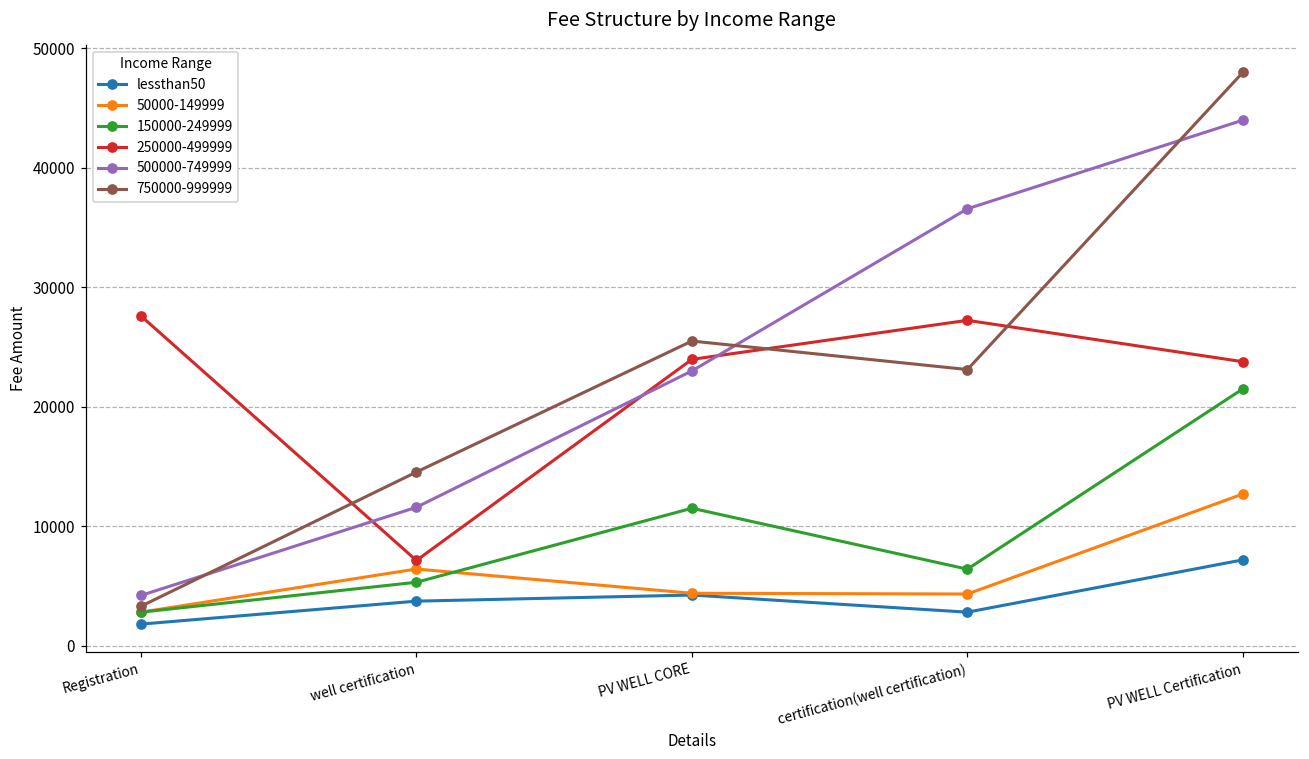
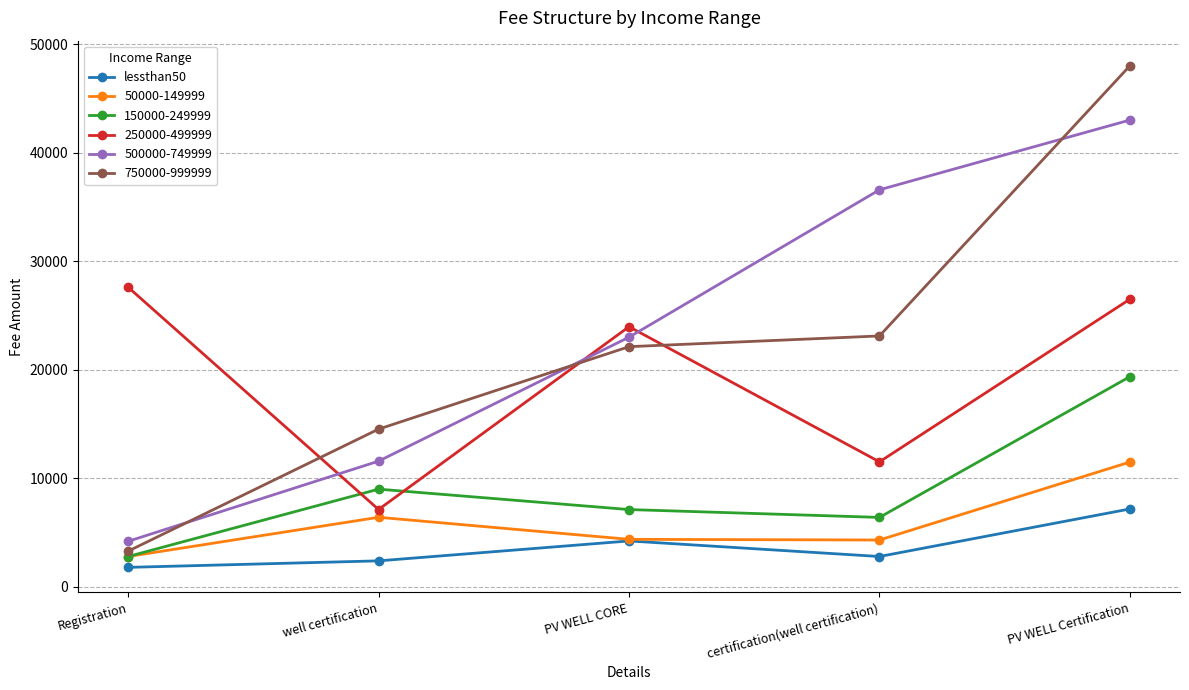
lessthan50, well certification: 3700 -> 2400
150000-249999, well certification: 5300 -> 9000
150000-249999, PV WELL CORE: 11500 -> 7100
750000-999999, PV WELL CORE: 25500 -> 22100
250000-499999, certification(well certification): 27200 -> 11500
50000-149999, PV WELL Certification: 12700 -> 11500
150000-249999, PV WELL Certification: 21500 -> 19400
250000-499999, PV WELL Certification: 23800 -> 26500
500000-749999, PV WELL Certification: 44000 -> 43000
